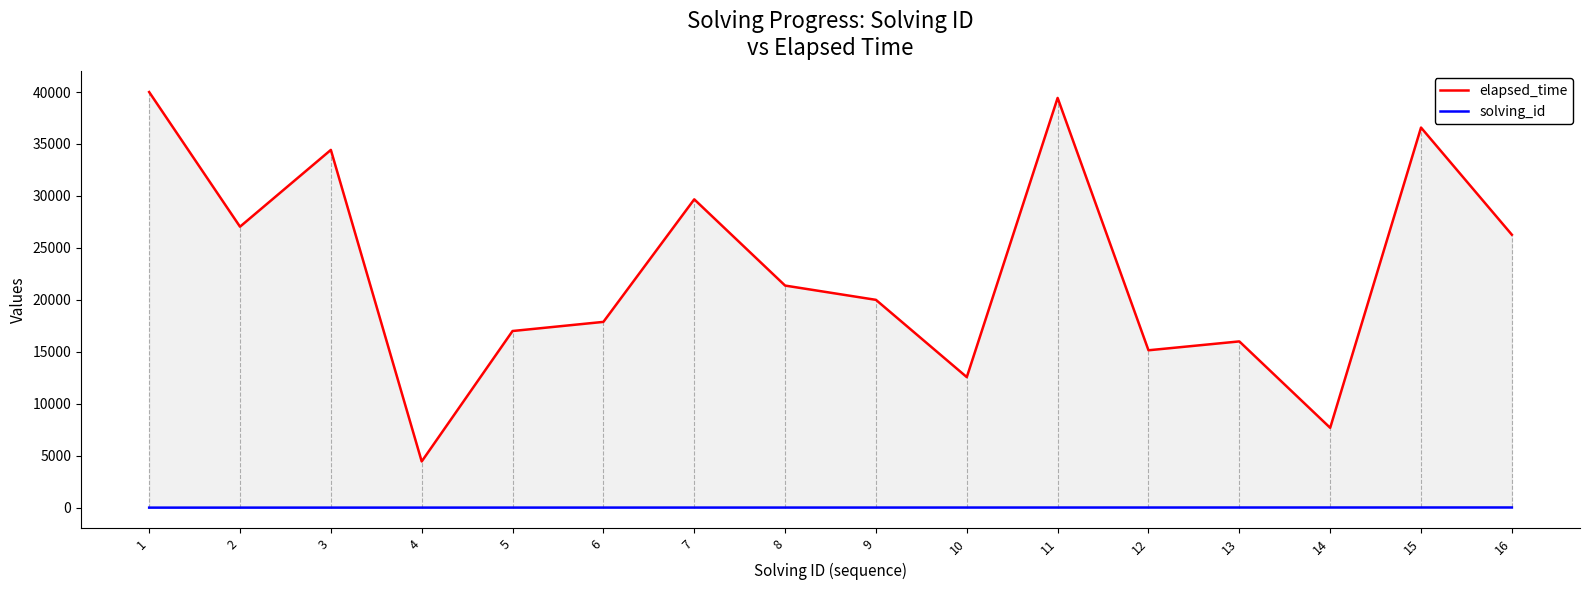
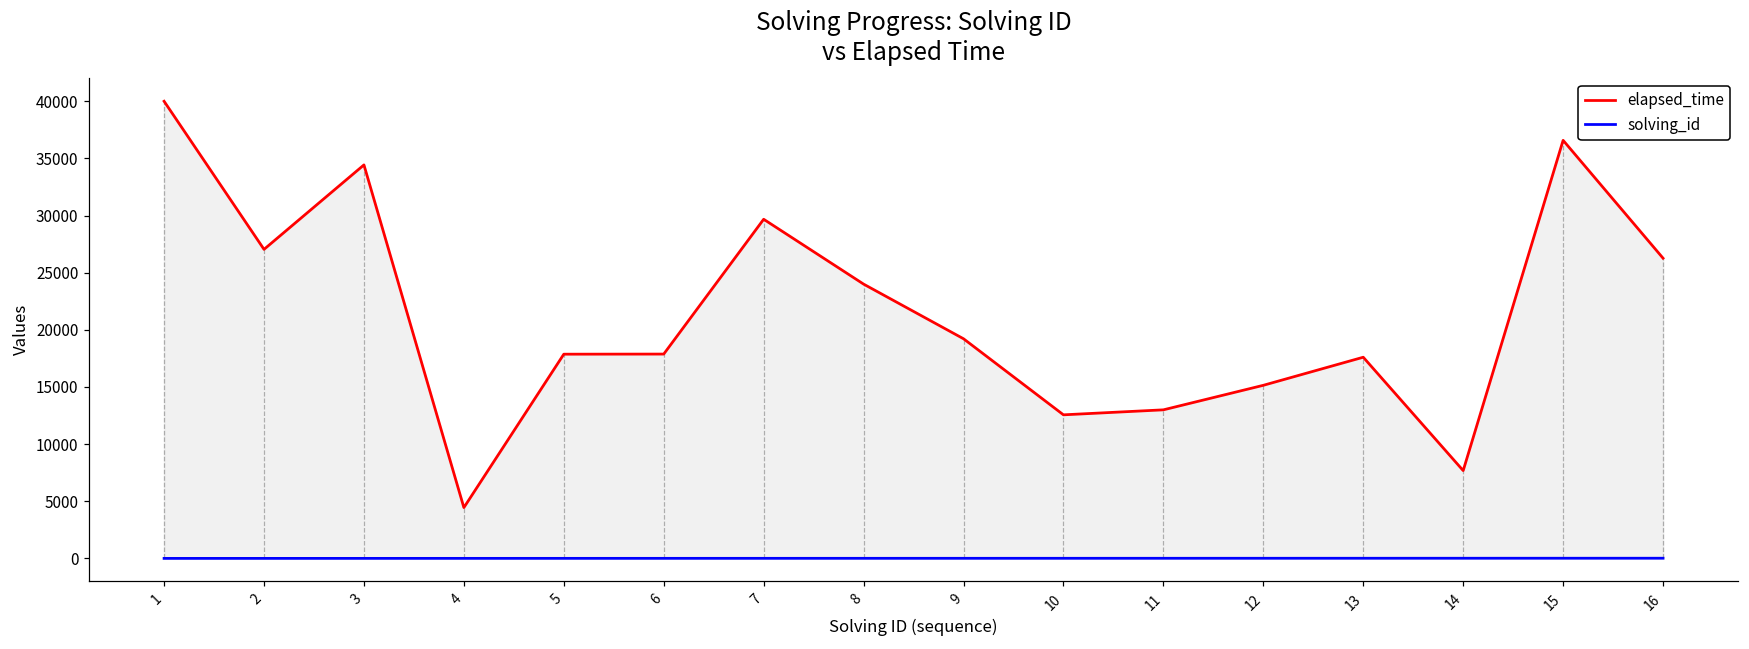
elapsed_time, 5: 17000 -> 17900
elapsed_time, 8: 21400 -> 24000
elapsed_time, 9: 20000 -> 19200
elapsed_time, 11: 39400 -> 13000
elapsed_time, 13: 16000 -> 17600
